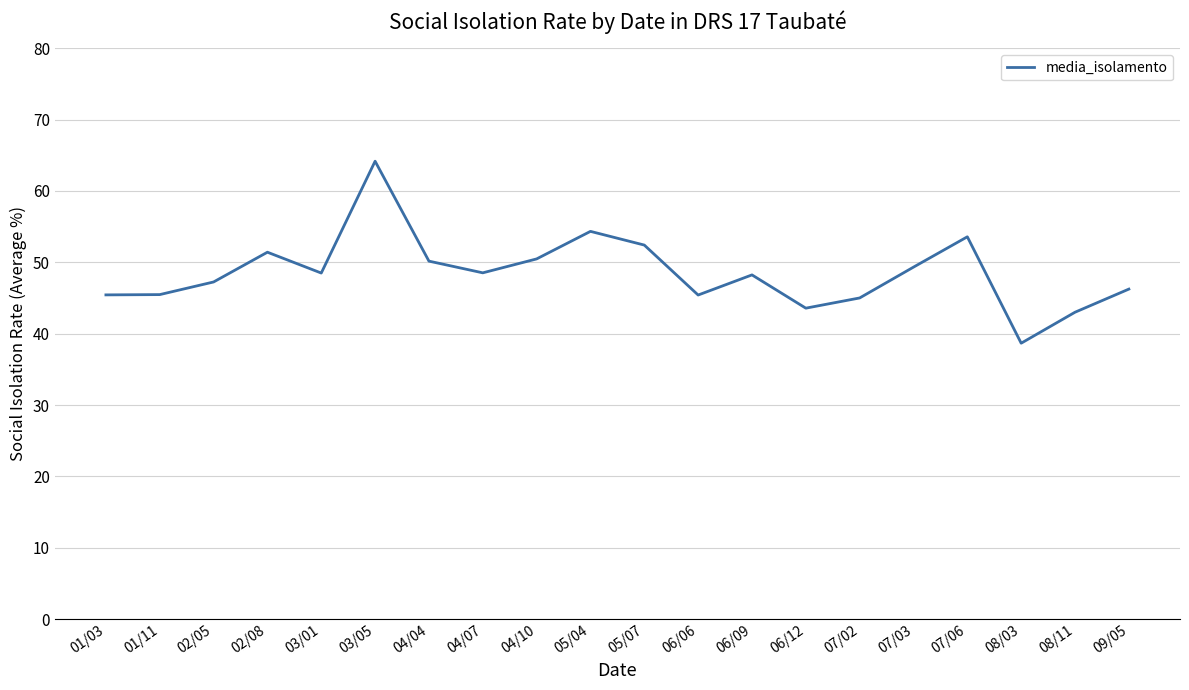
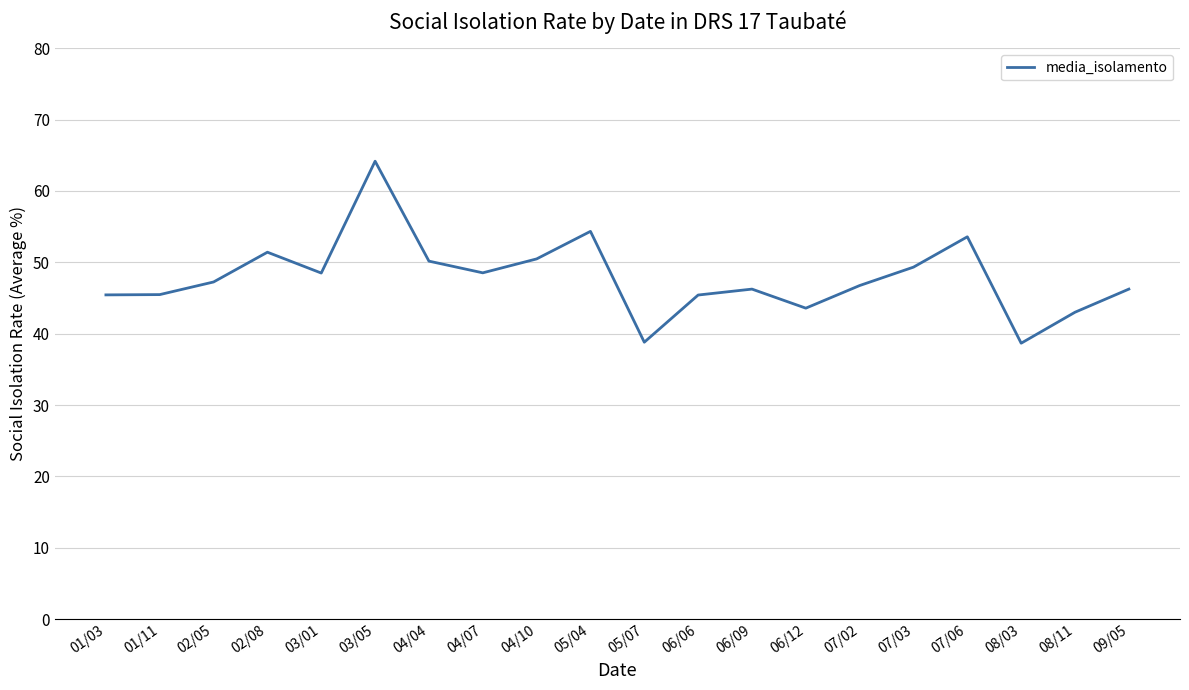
05/07: 52 -> 39
06/09: 48 -> 46
07/02: 45 -> 47
